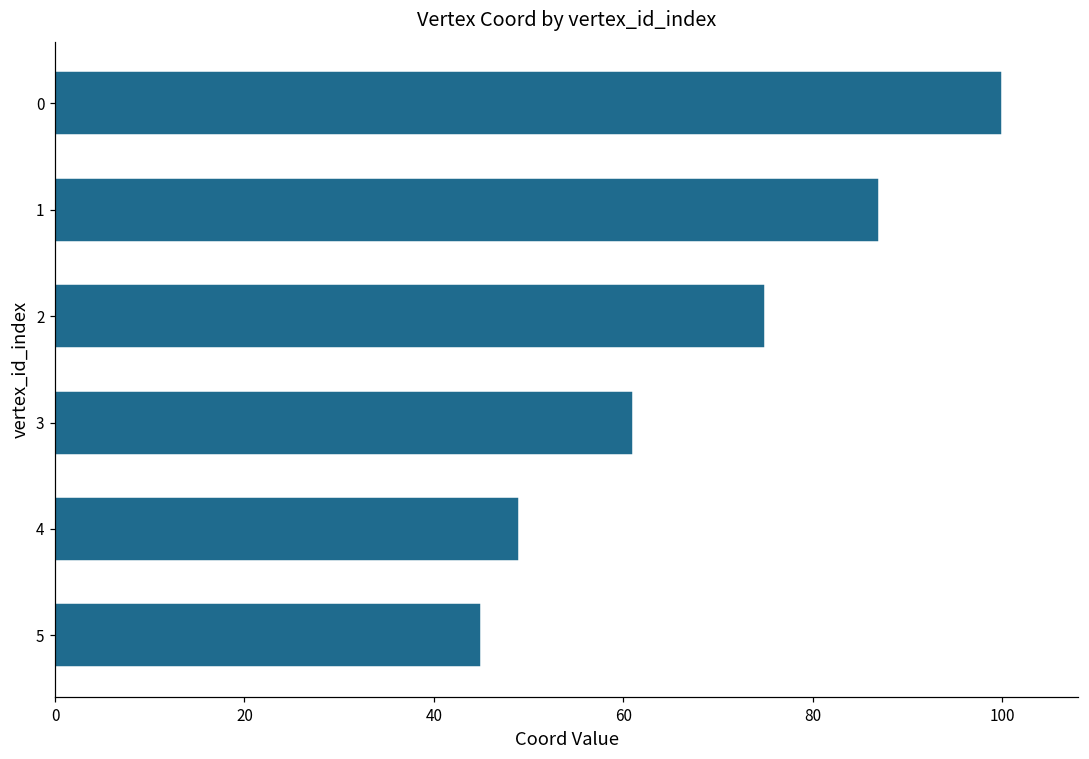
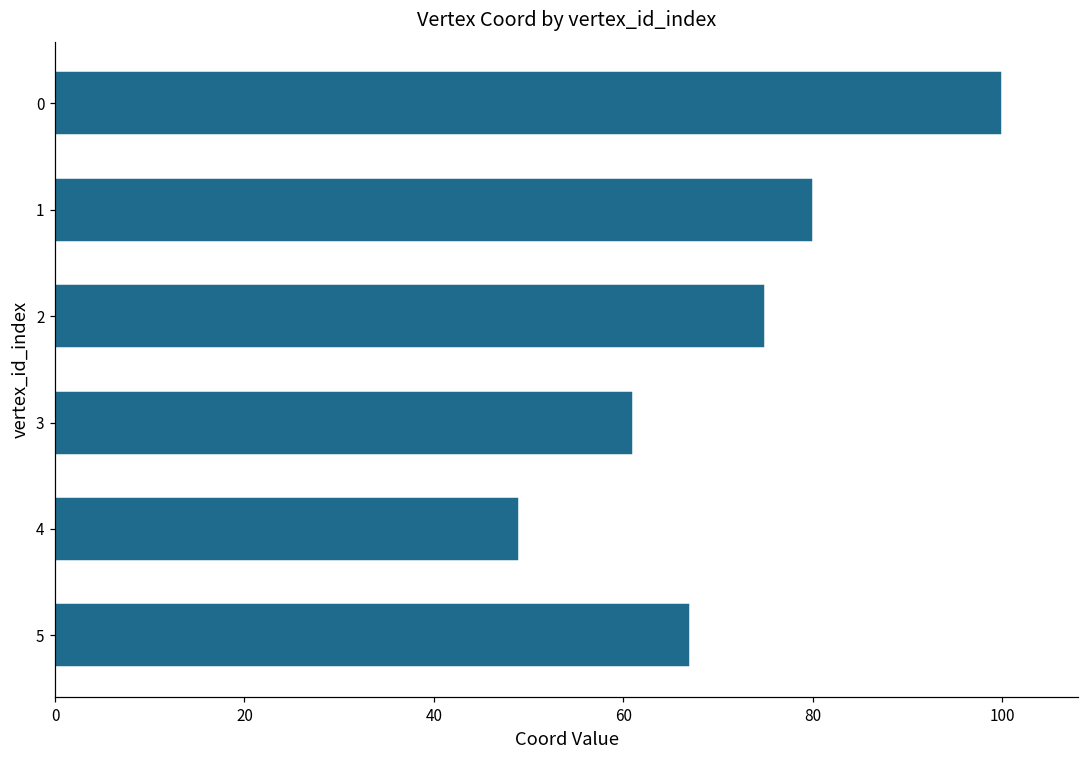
1: 87 -> 80
5: 45 -> 67
